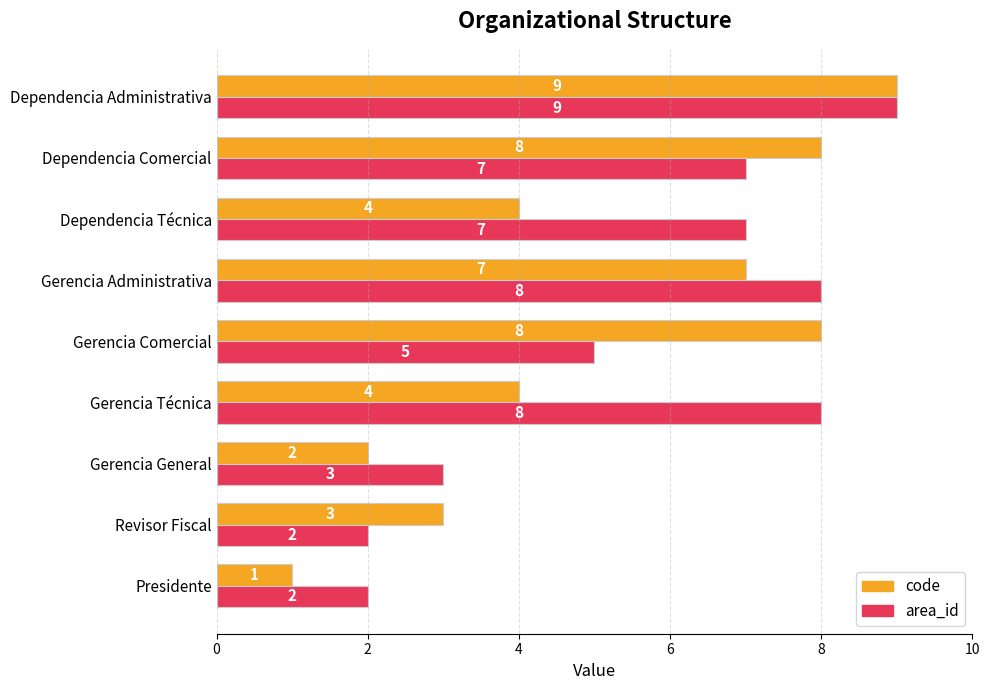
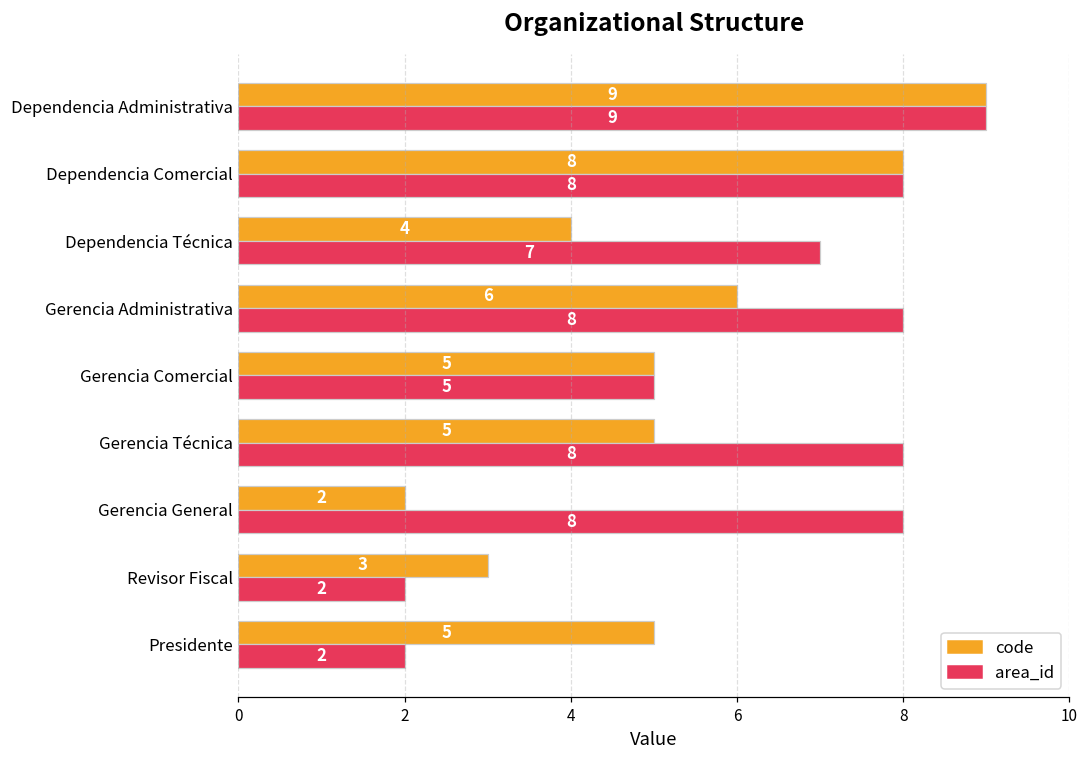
area_id, Dependencia Comercial: 7 -> 8
code, Gerencia Administrativa: 7 -> 6
code, Gerencia Comercial: 8 -> 5
code, Gerencia Técnica: 4 -> 5
area_id, Gerencia General: 3 -> 8
code, Presidente: 1 -> 5
